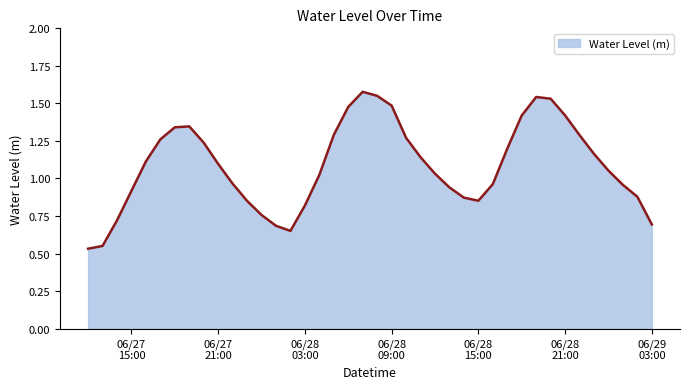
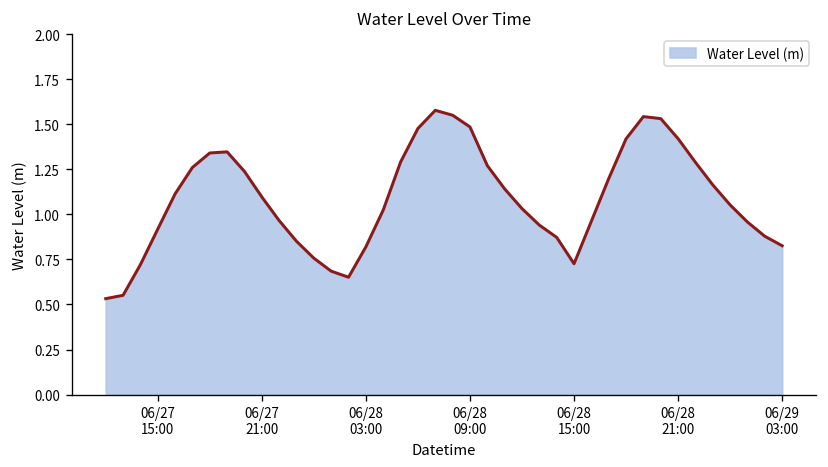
06/28 15:00: 0.85 -> 0.73
06/29 03:00: 0.69 -> 0.83
